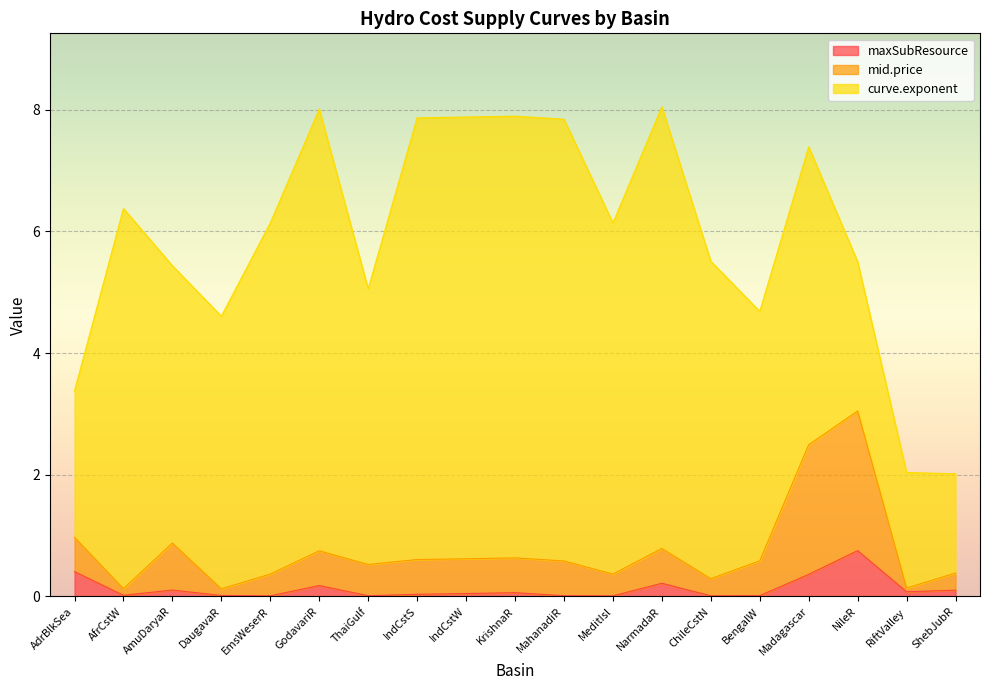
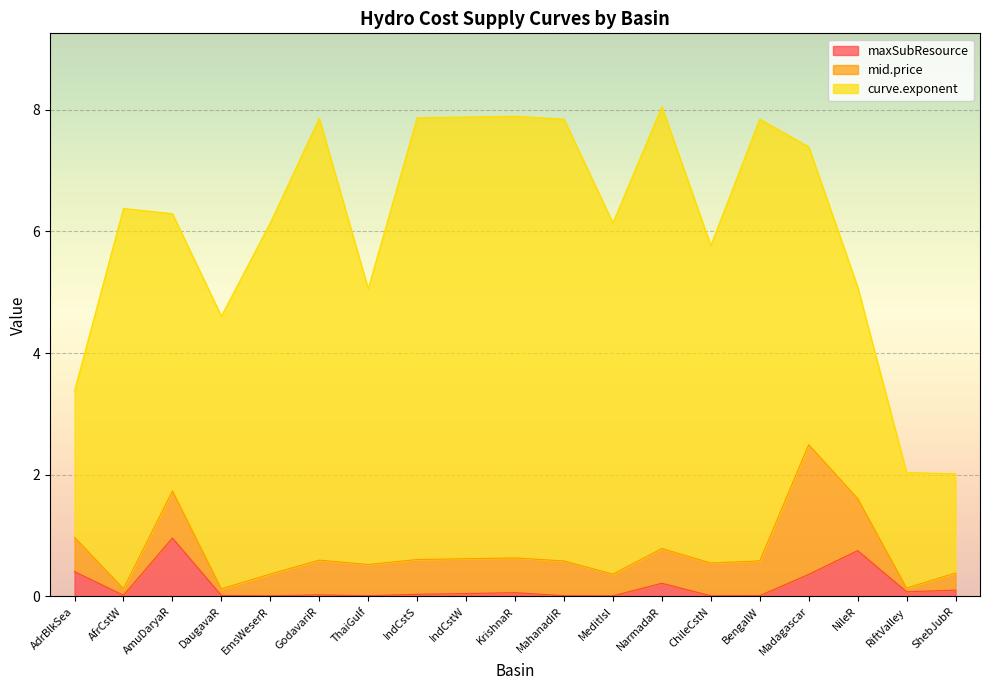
maxSubResource, AmuDaryaR: 0.1 -> 1.0
maxSubResource, GodavariR: 0.2 -> 0.0
mid.price, ChileCstN: 0.3 -> 0.5
curve.exponent, BengalW: 4.1 -> 7.3
mid.price, NileR: 2.3 -> 0.9
curve.exponent, NileR: 2.5 -> 3.5
